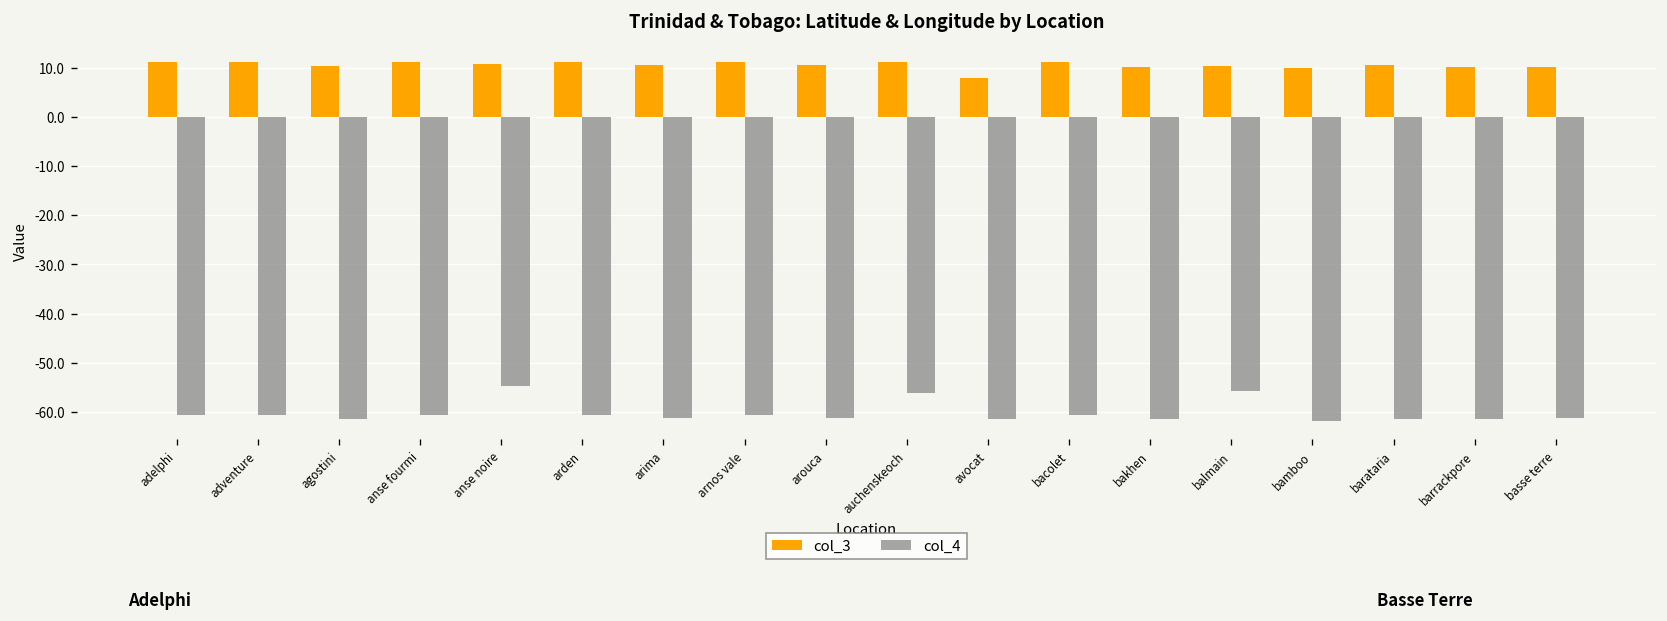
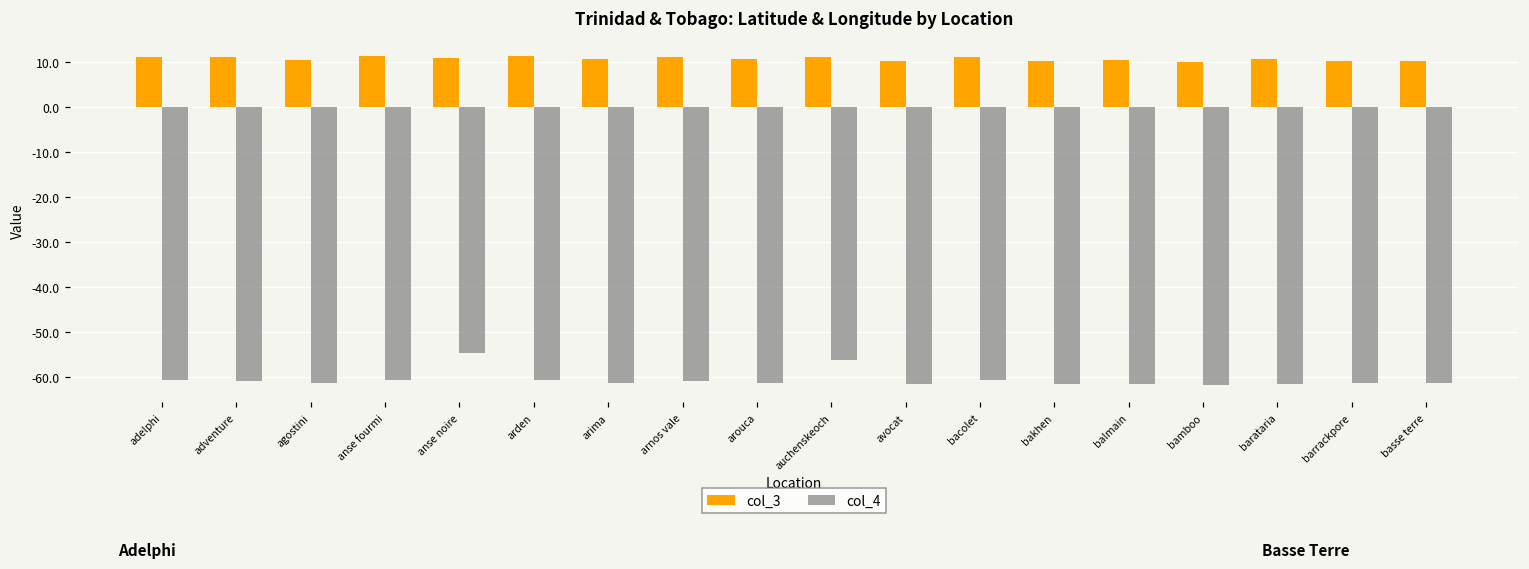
col_3, avocat: 8 -> 10
col_4, balmain: -56 -> -61
